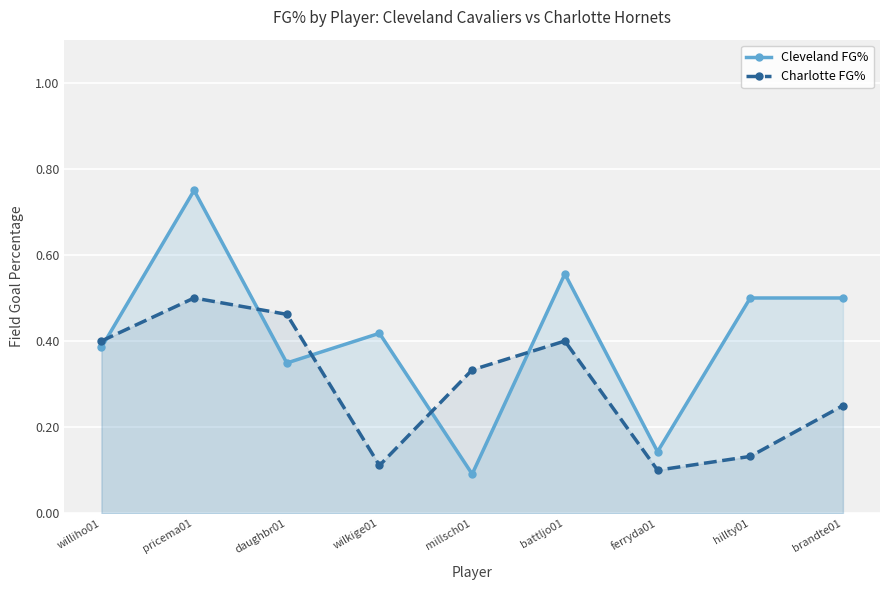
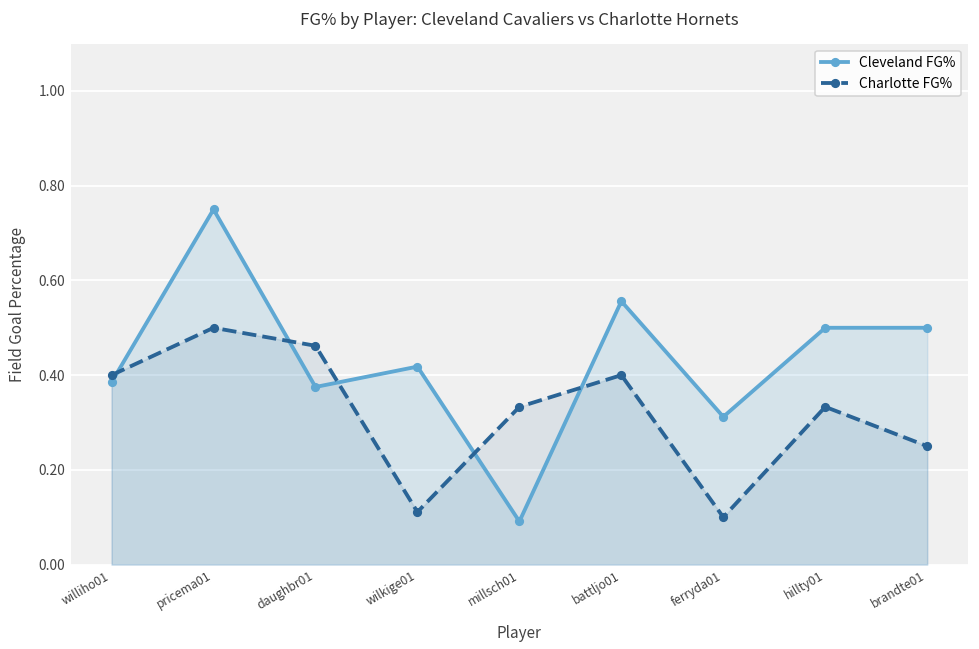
Cleveland FG%, daughbr01: 0.35 -> 0.38
Cleveland FG%, ferryda01: 0.14 -> 0.31
Charlotte FG%, hillty01: 0.13 -> 0.33
